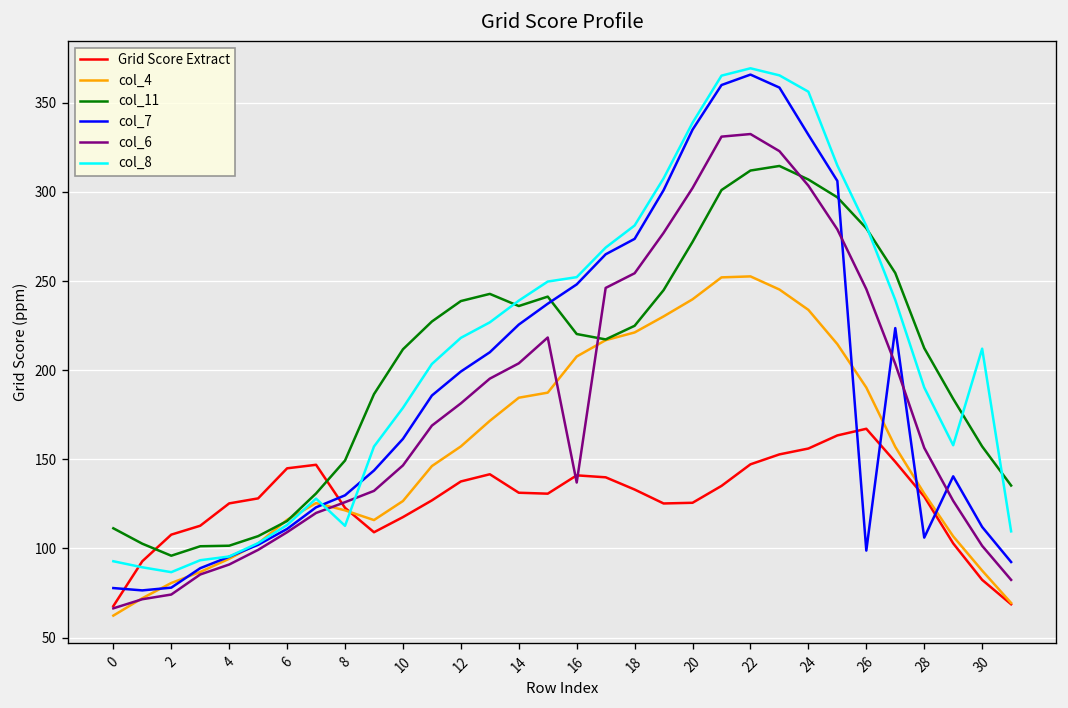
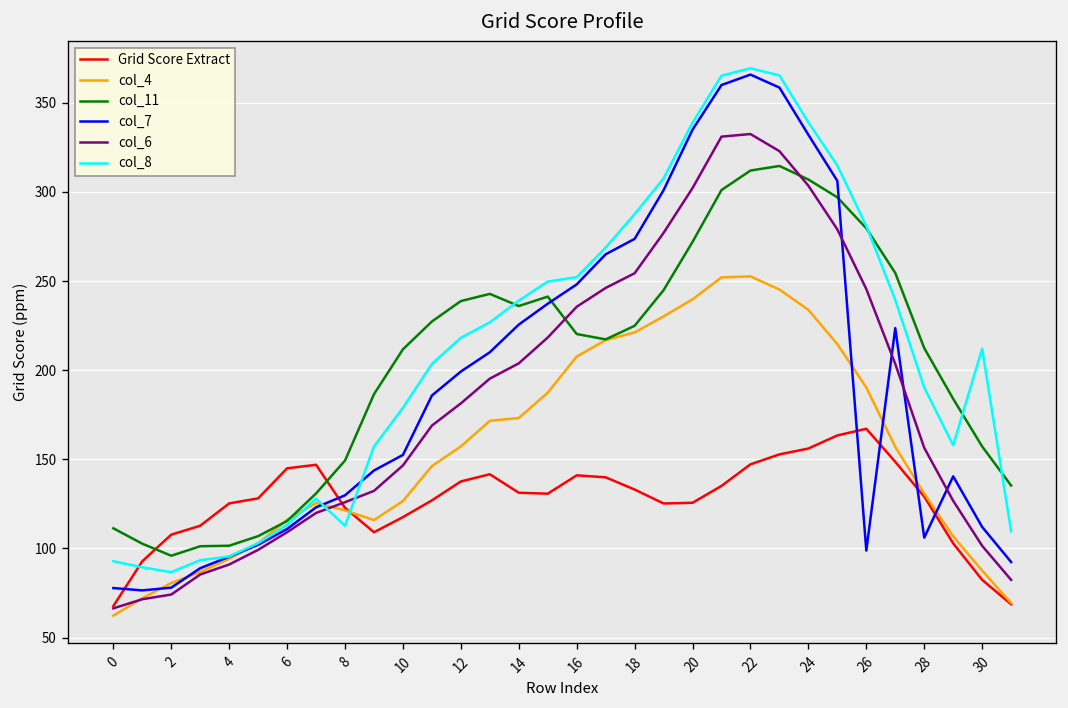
col_7, 10: 161 -> 152
col_4, 14: 185 -> 173
col_6, 16: 137 -> 236
col_8, 18: 281 -> 288
col_8, 24: 356 -> 339
